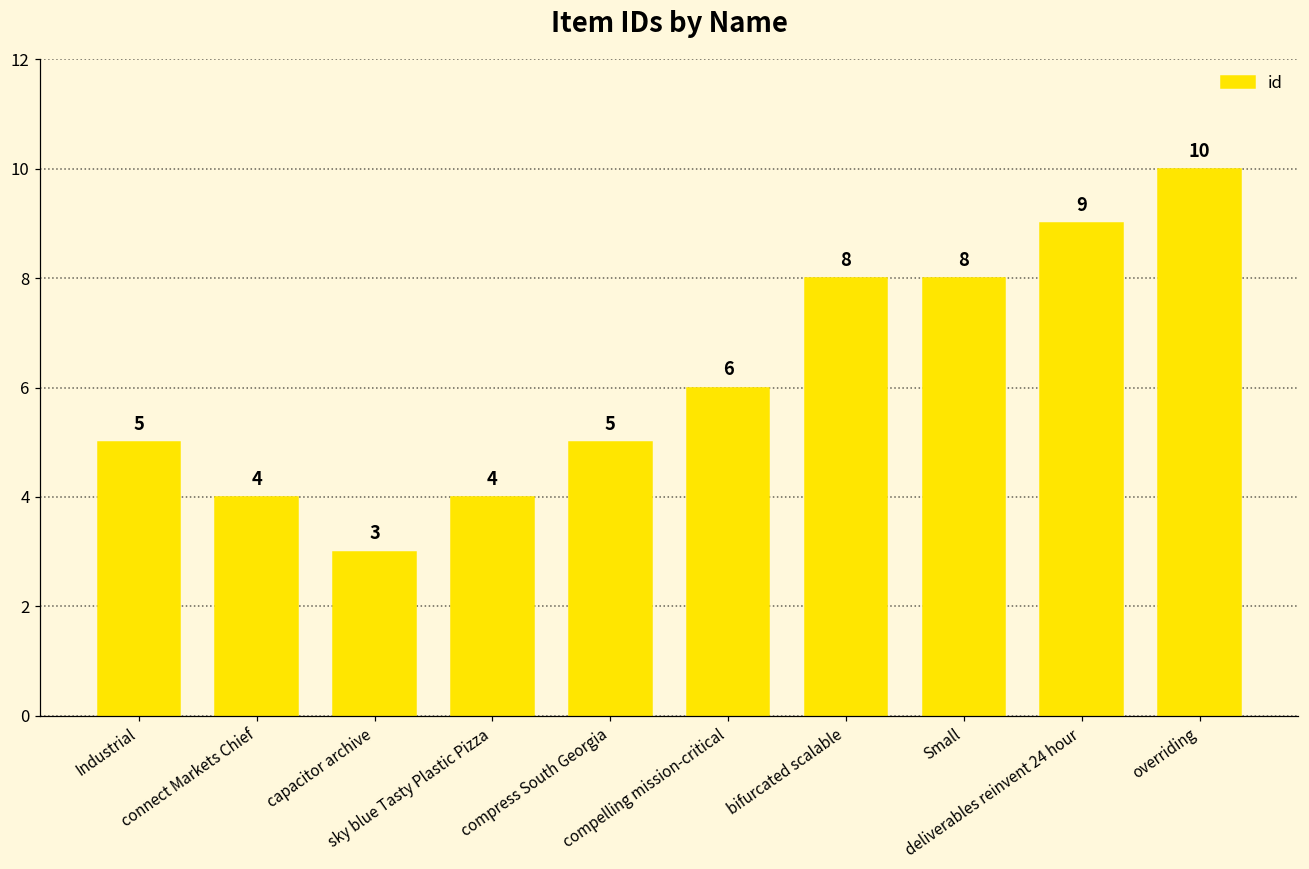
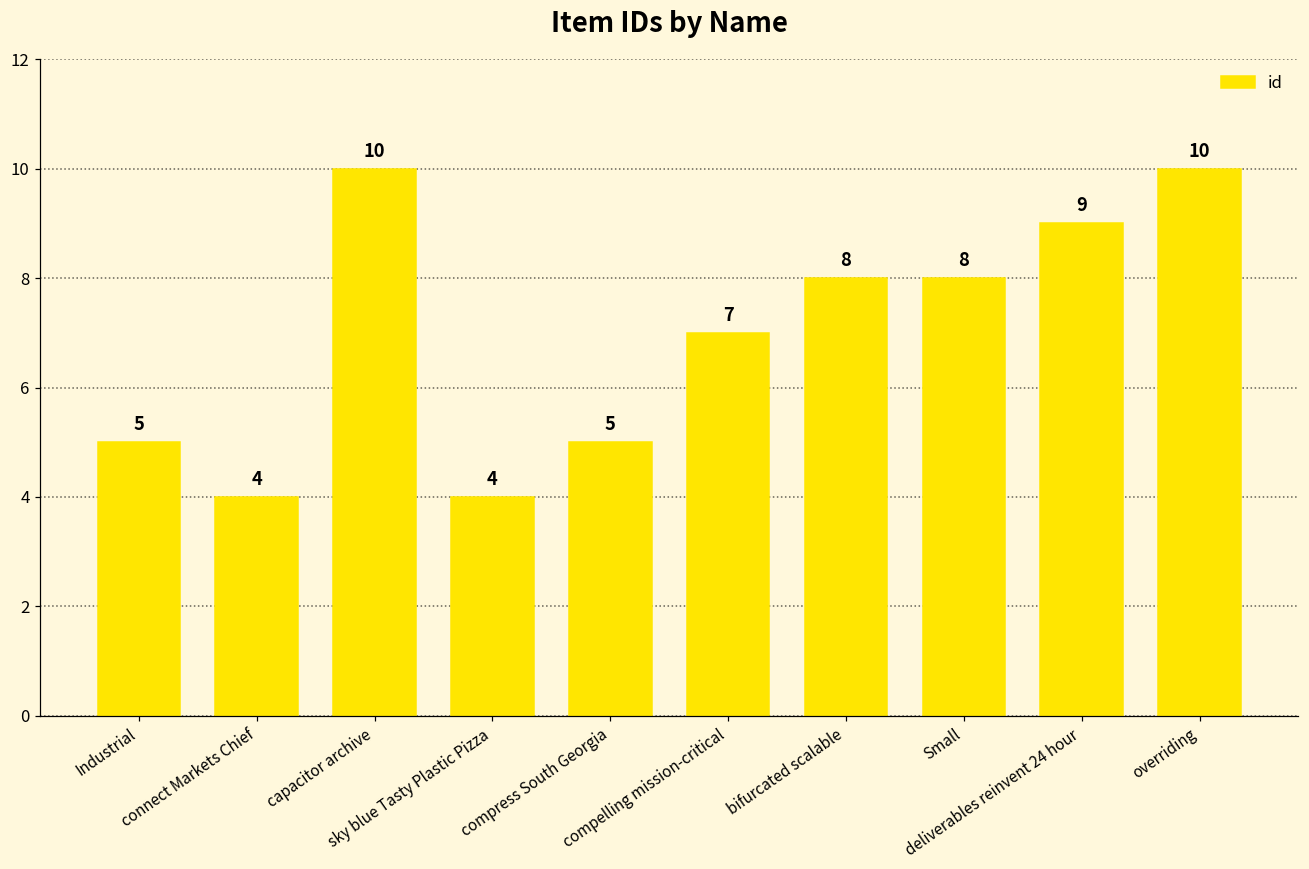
capacitor archive: 3 -> 10
compelling mission-critical: 6 -> 7
